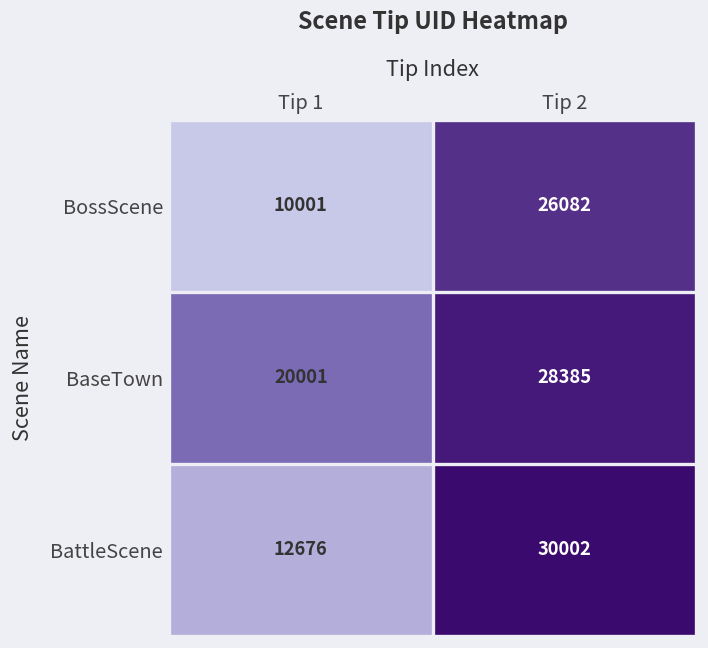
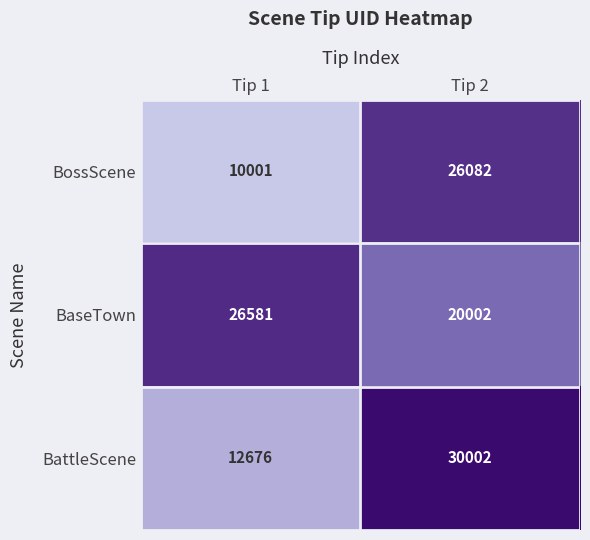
BaseTown, Tip 1: 20001 -> 26581
BaseTown, Tip 2: 28385 -> 20002
